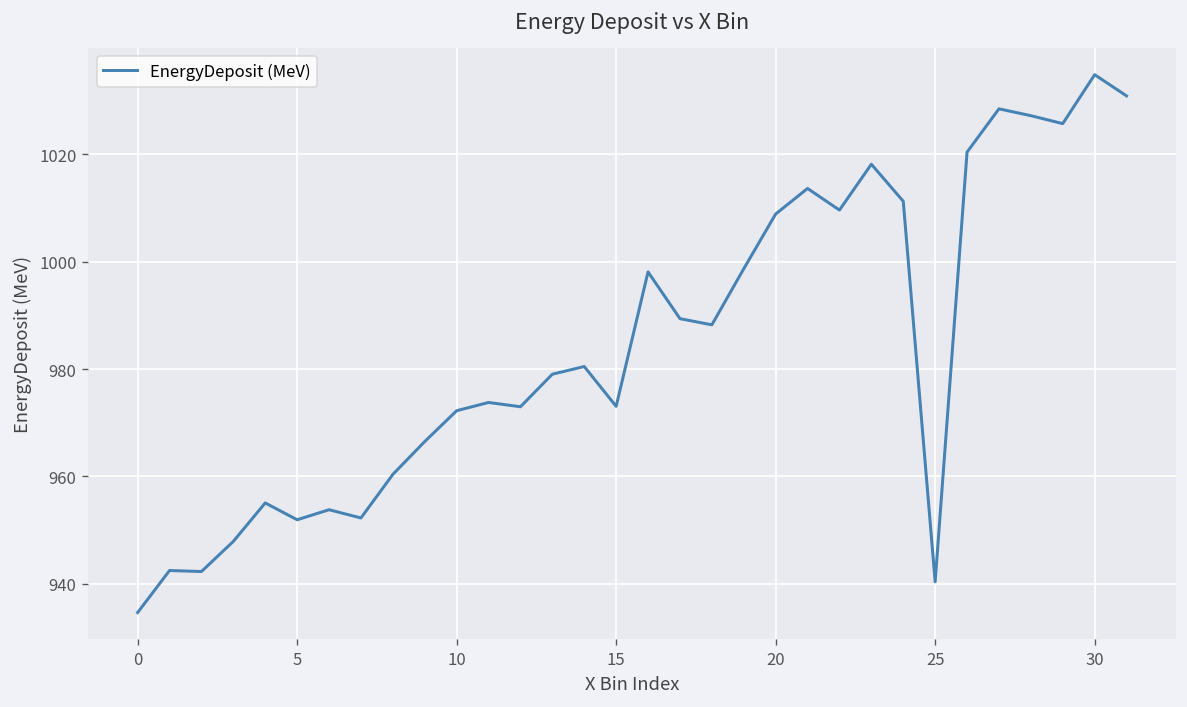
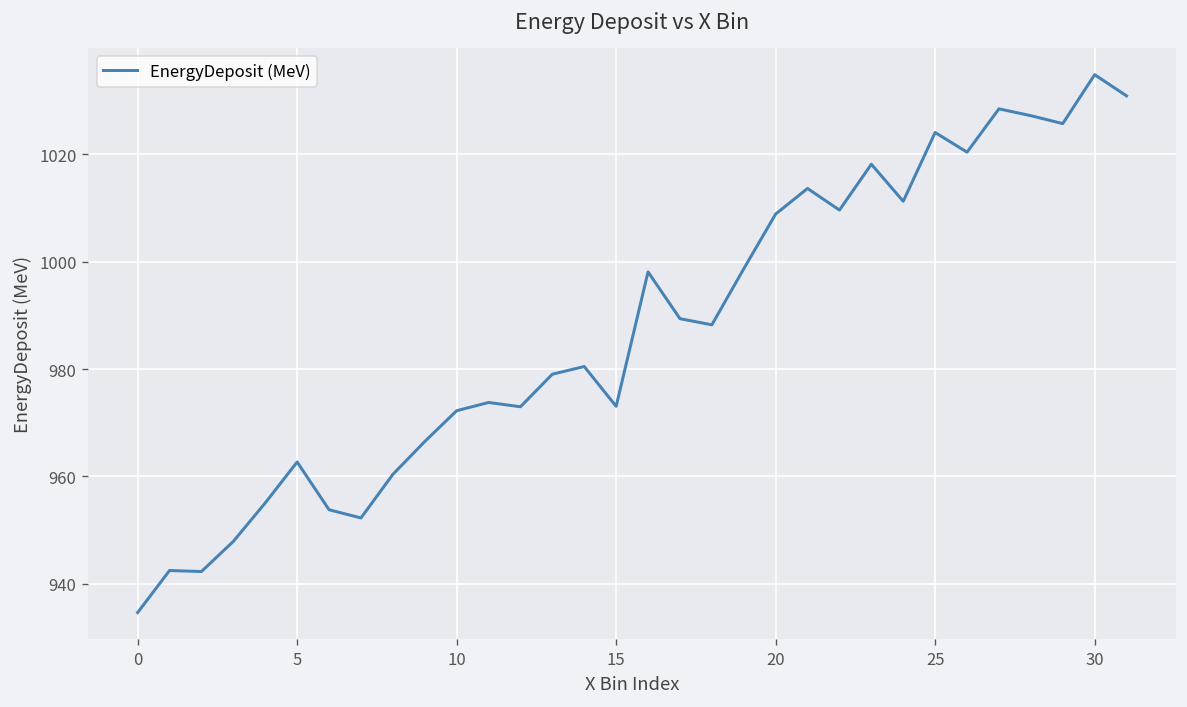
5: 952 -> 963
25: 940 -> 1024
